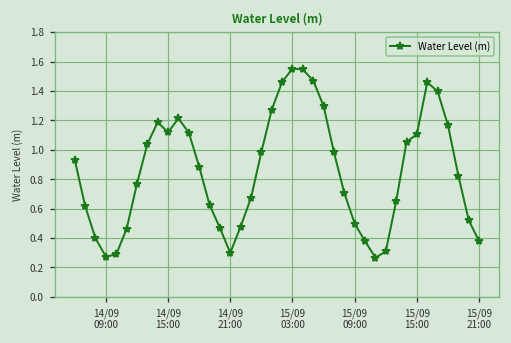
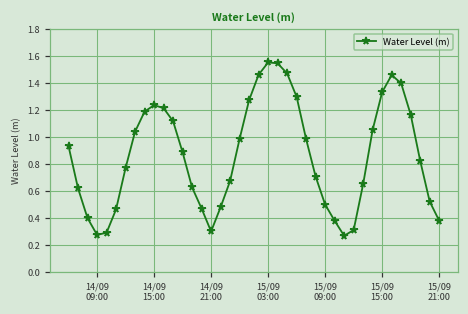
14/09 15:00: 1.12 -> 1.24
15/09 15:00: 1.11 -> 1.33
